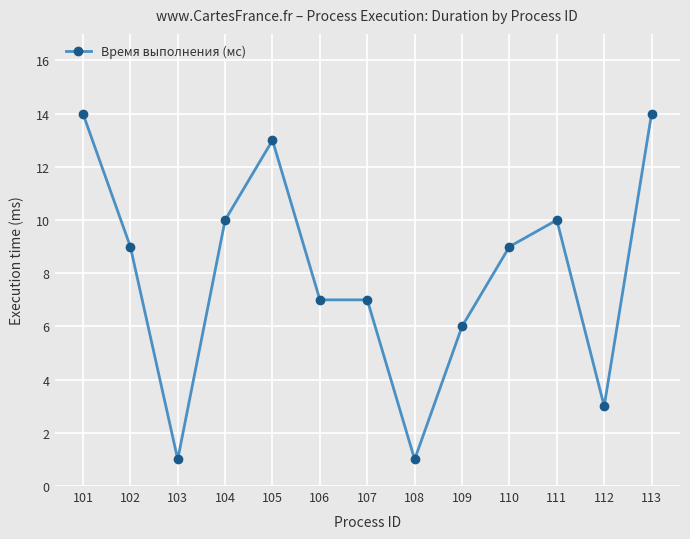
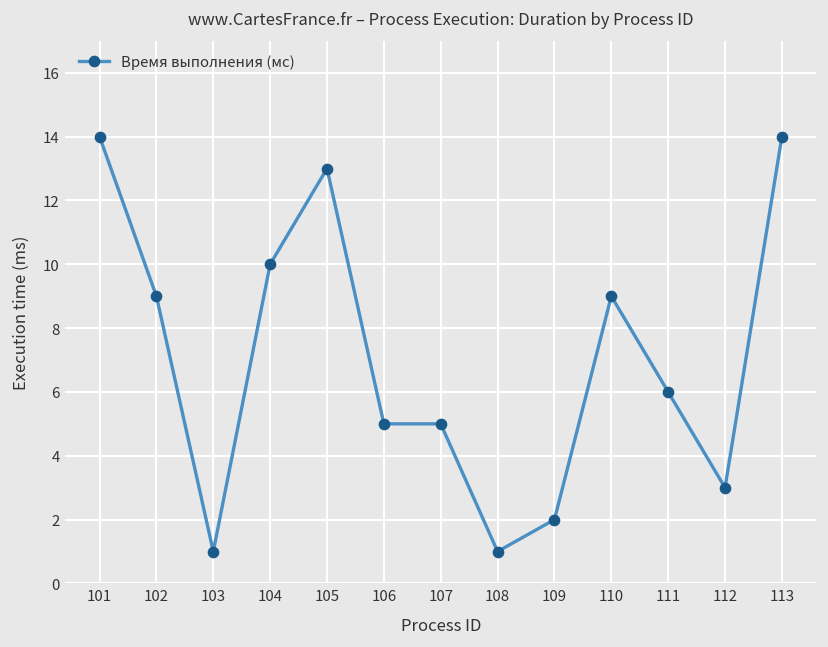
106: 7 -> 5
107: 7 -> 5
109: 6 -> 2
111: 10 -> 6
